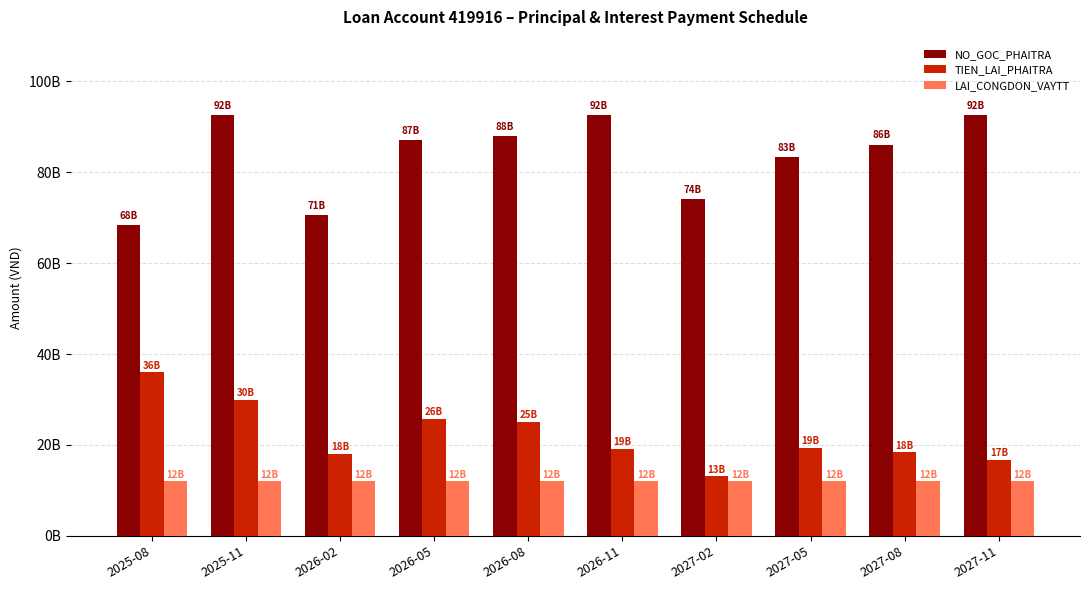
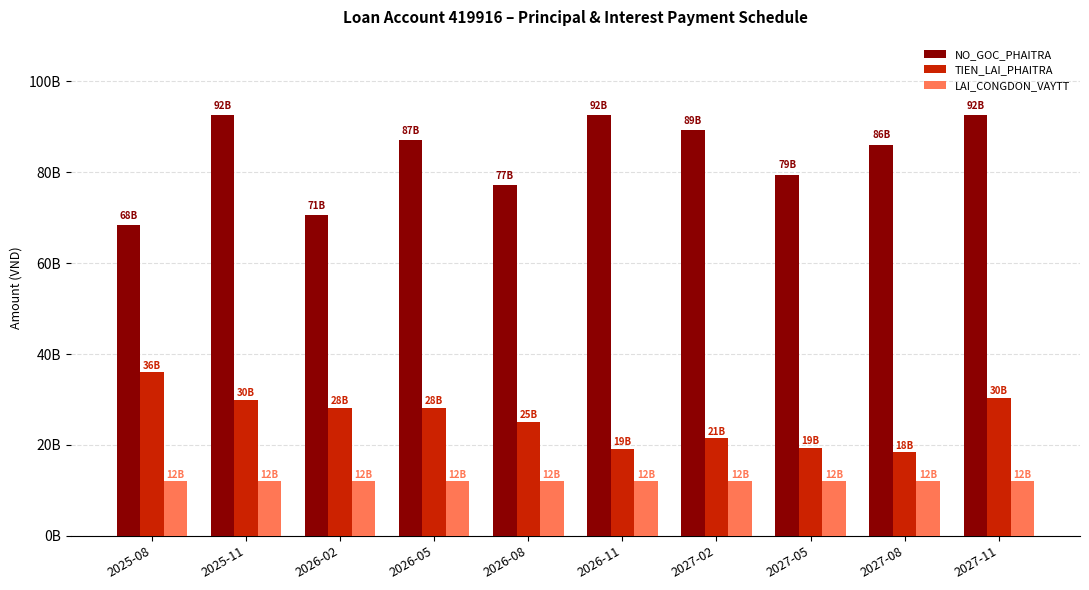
TIEN_LAI_PHAITRA, 2026-02: 18B -> 28B
TIEN_LAI_PHAITRA, 2026-05: 26B -> 28B
NO_GOC_PHAITRA, 2026-08: 88B -> 77B
NO_GOC_PHAITRA, 2027-02: 74B -> 89B
TIEN_LAI_PHAITRA, 2027-02: 13B -> 21B
NO_GOC_PHAITRA, 2027-05: 83B -> 79B
TIEN_LAI_PHAITRA, 2027-11: 17B -> 30B
